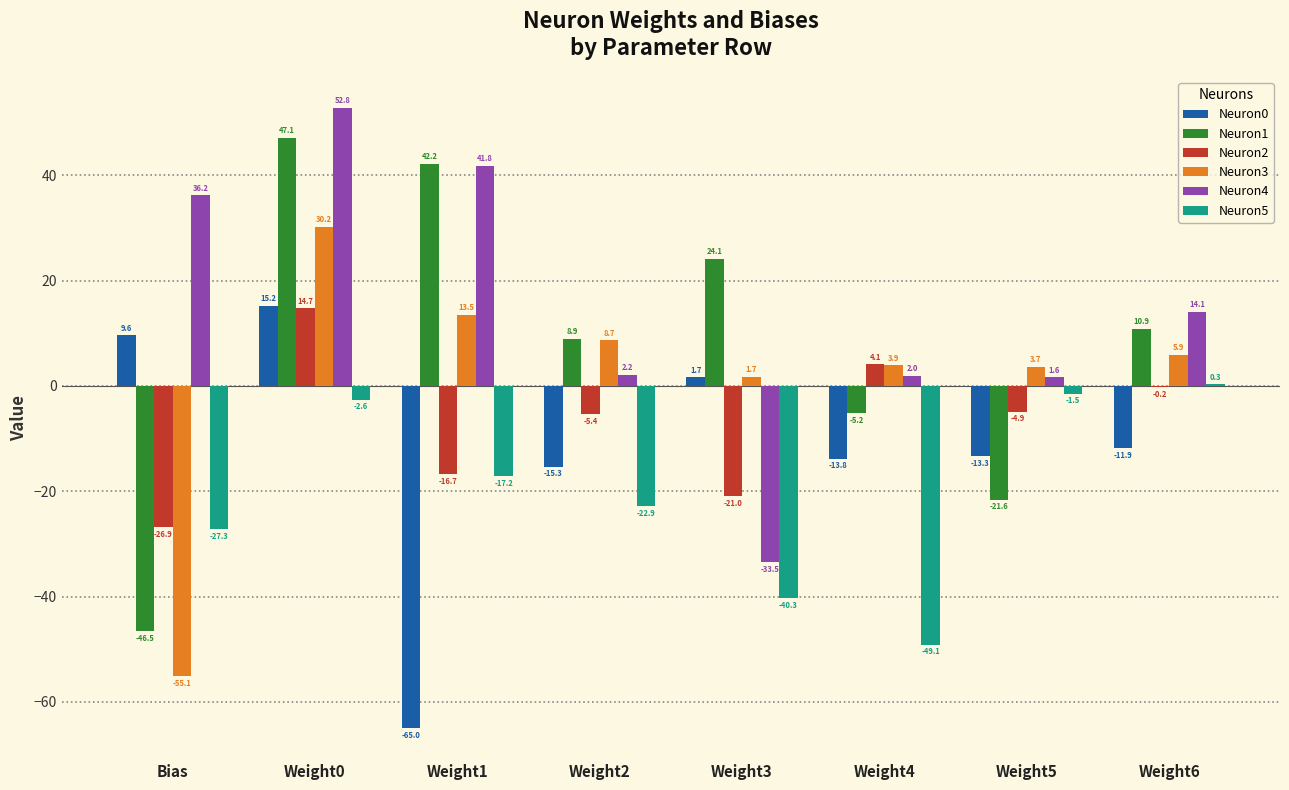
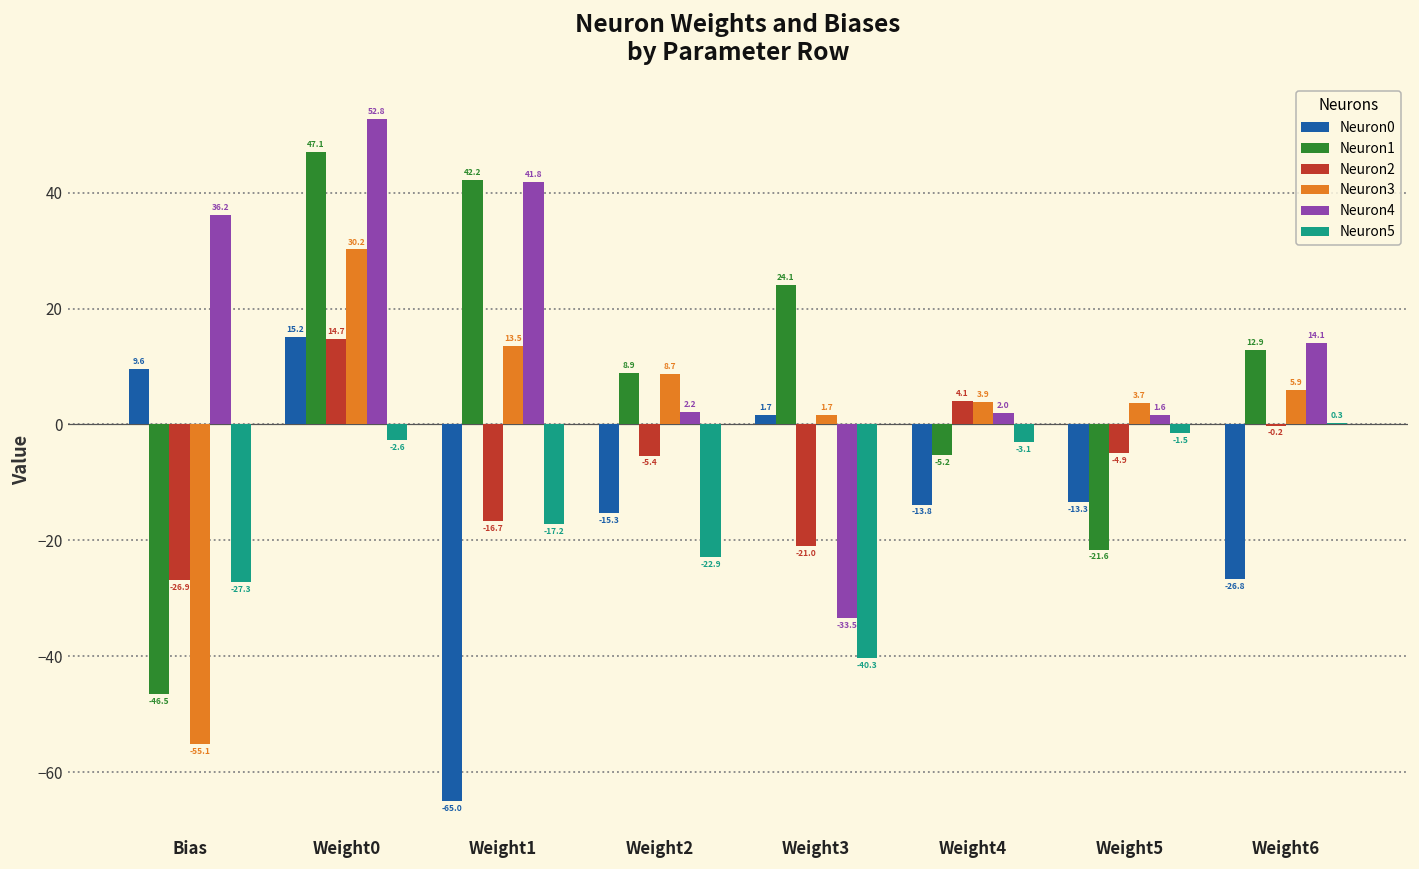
Neuron5, Weight4: -49.1 -> -3.1
Neuron0, Weight6: -11.9 -> -26.8
Neuron1, Weight6: 10.9 -> 12.9
